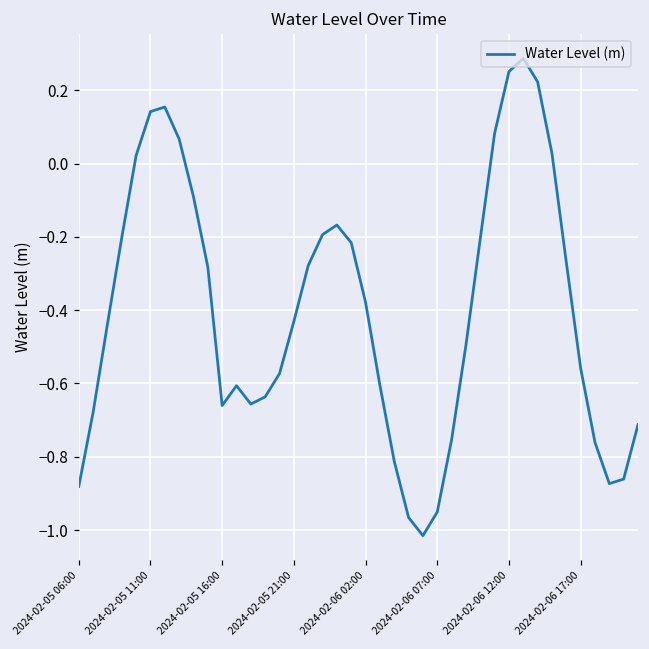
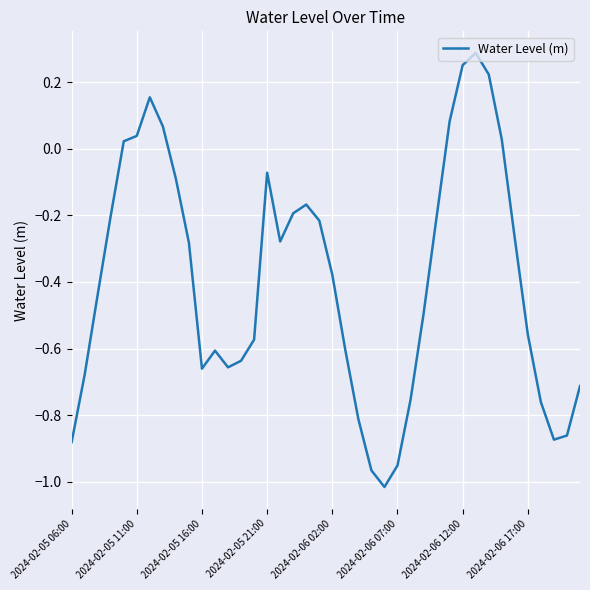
2024-02-05 11:00: 0.14 -> 0.04
2024-02-05 21:00: -0.43 -> -0.07
